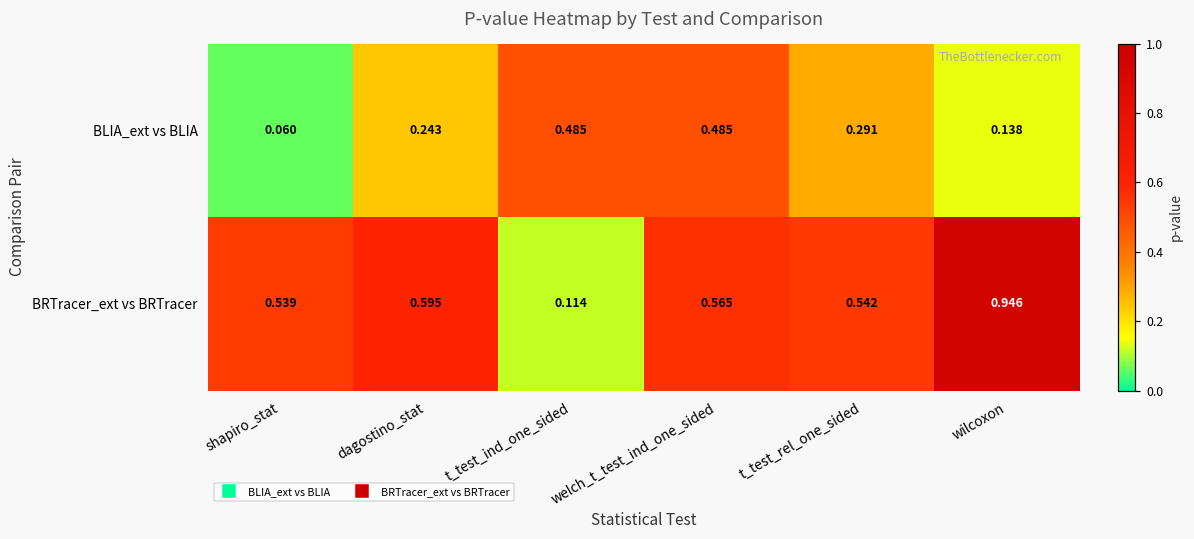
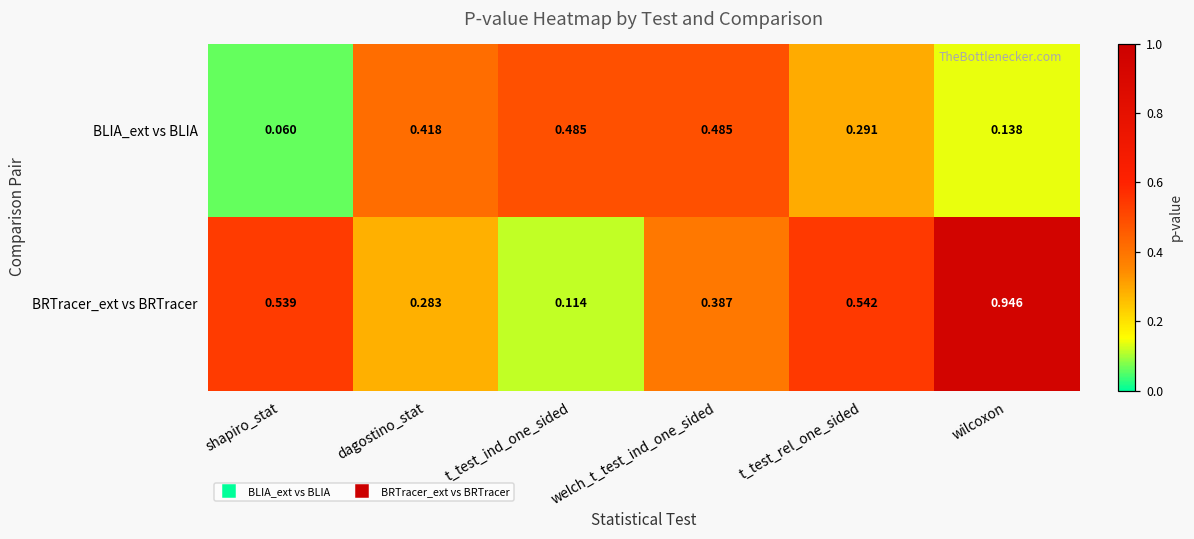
BLIA_ext vs BLIA, dagostino_stat: 0.243 -> 0.418
BRTracer_ext vs BRTracer, dagostino_stat: 0.595 -> 0.283
BRTracer_ext vs BRTracer, welch_t_test_ind_one_sided: 0.565 -> 0.387
